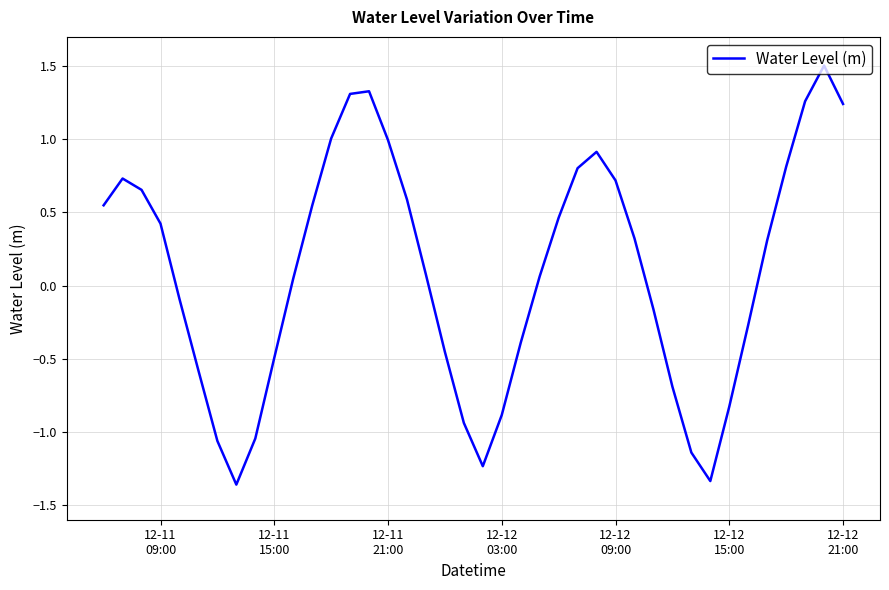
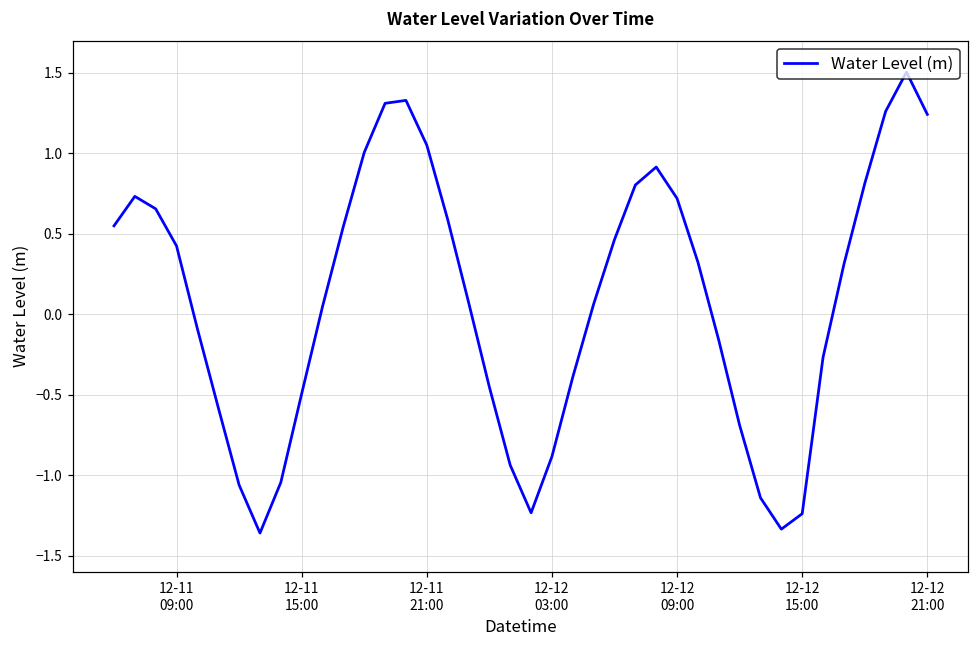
12-11 21:00: 0.99 -> 1.05
12-12 15:00: -0.83 -> -1.24
